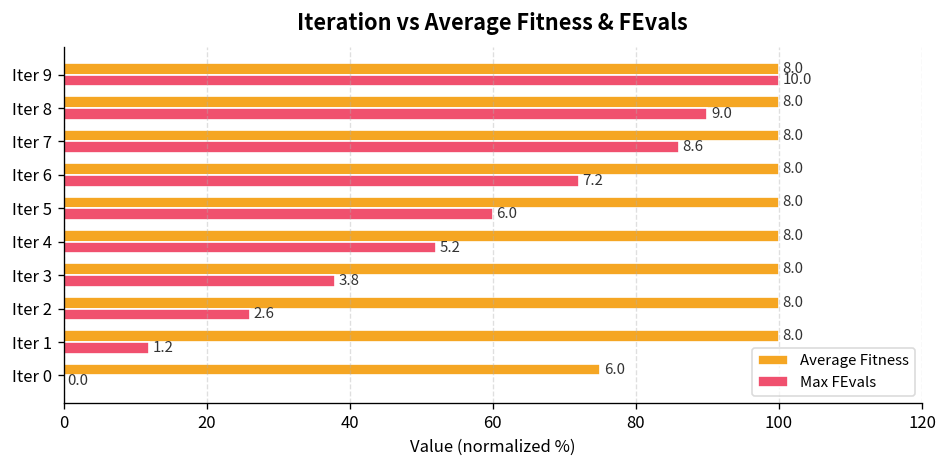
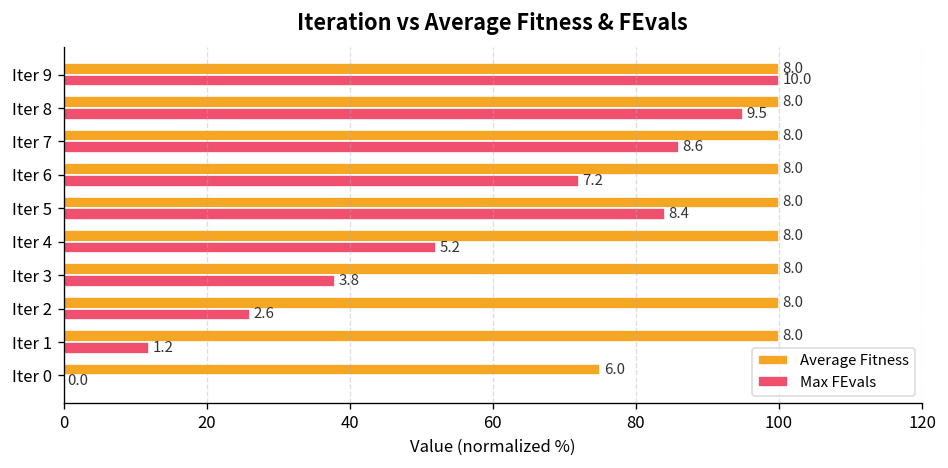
Max FEvals, Iter 8: 9.0 -> 9.5
Max FEvals, Iter 5: 6.0 -> 8.4
